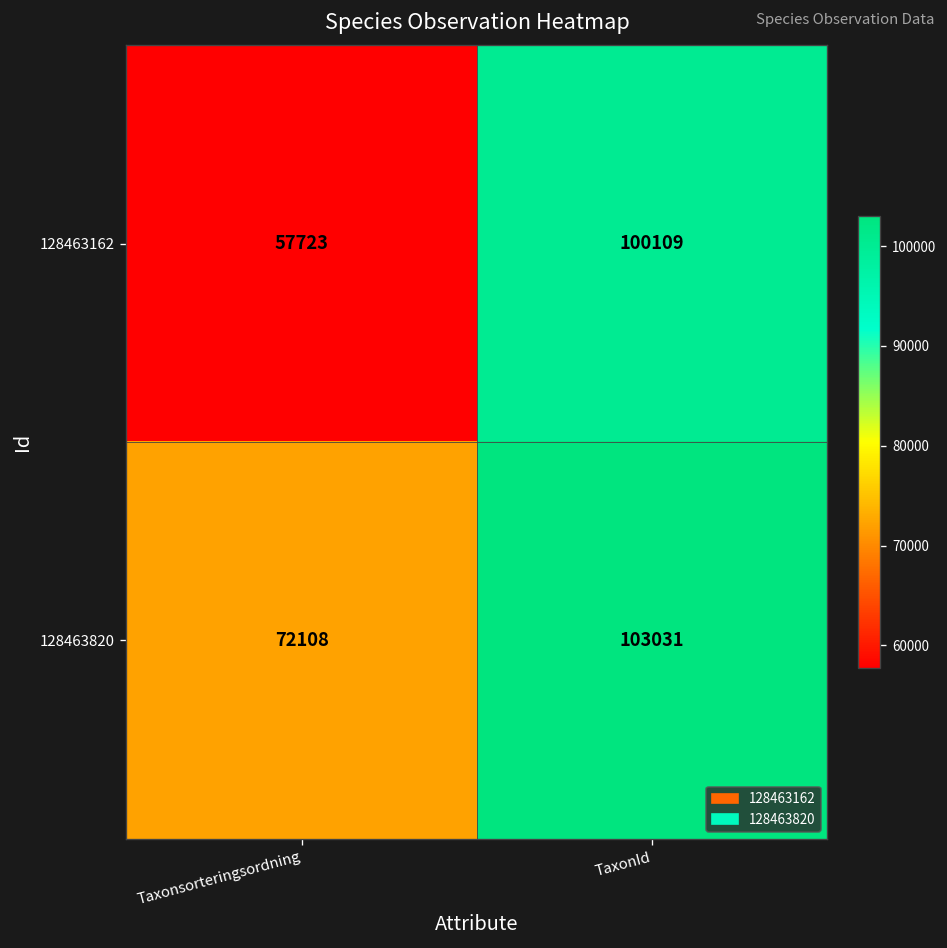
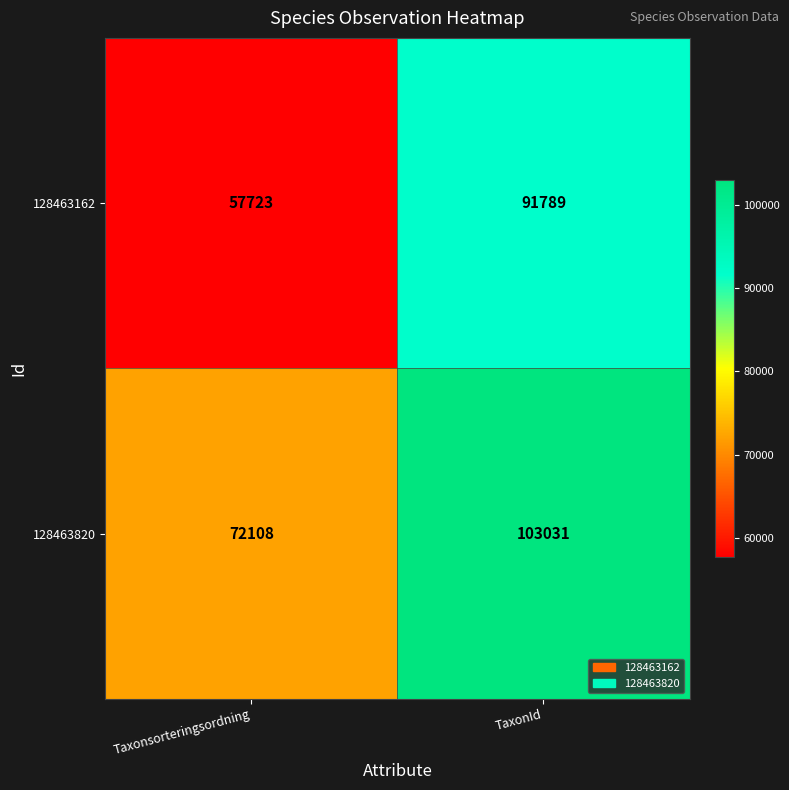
128463162, TaxonId: 100109 -> 91789
